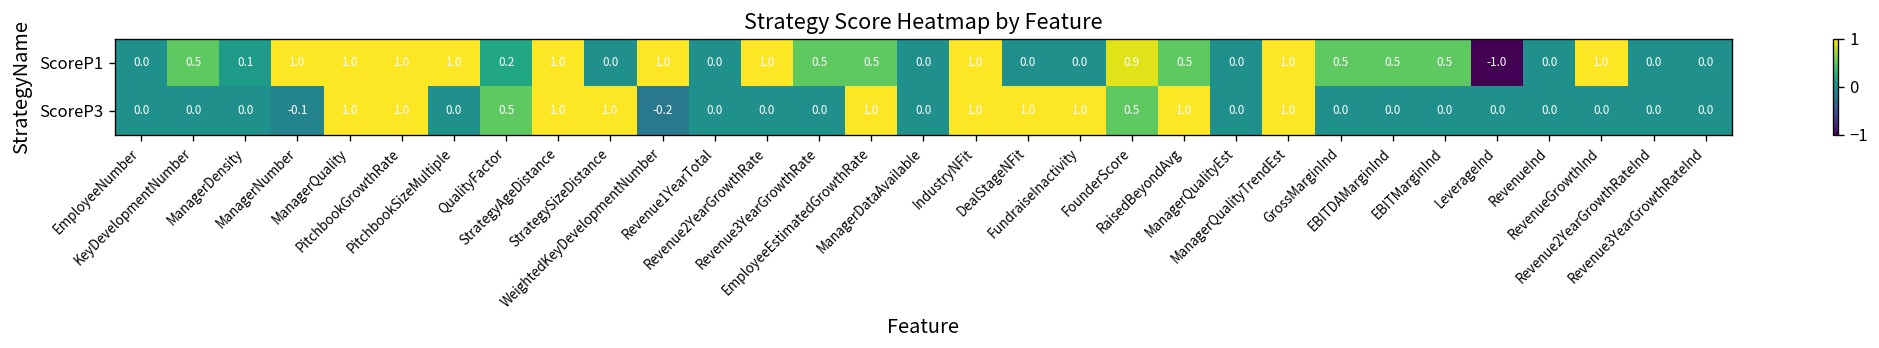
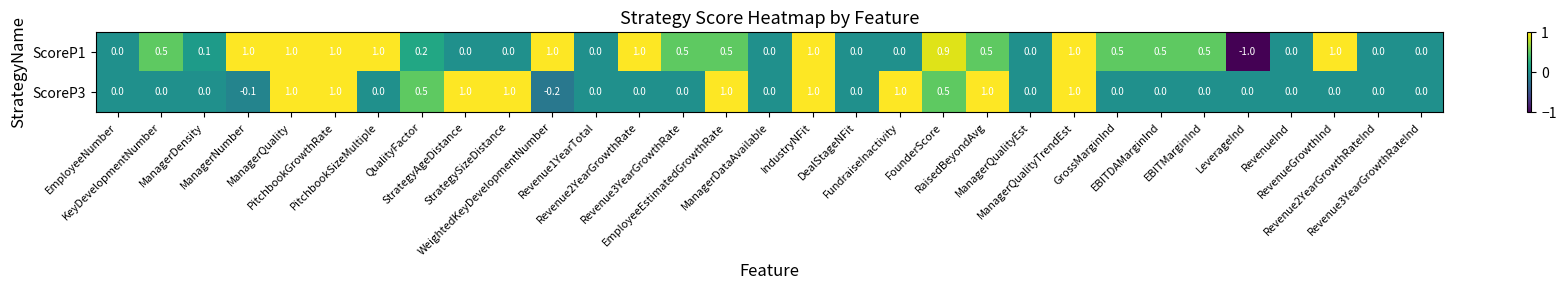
ScoreP1, StrategyAgeDistance: 1.0 -> 0.0
ScoreP3, DealStageNFit: 1.0 -> 0.0
